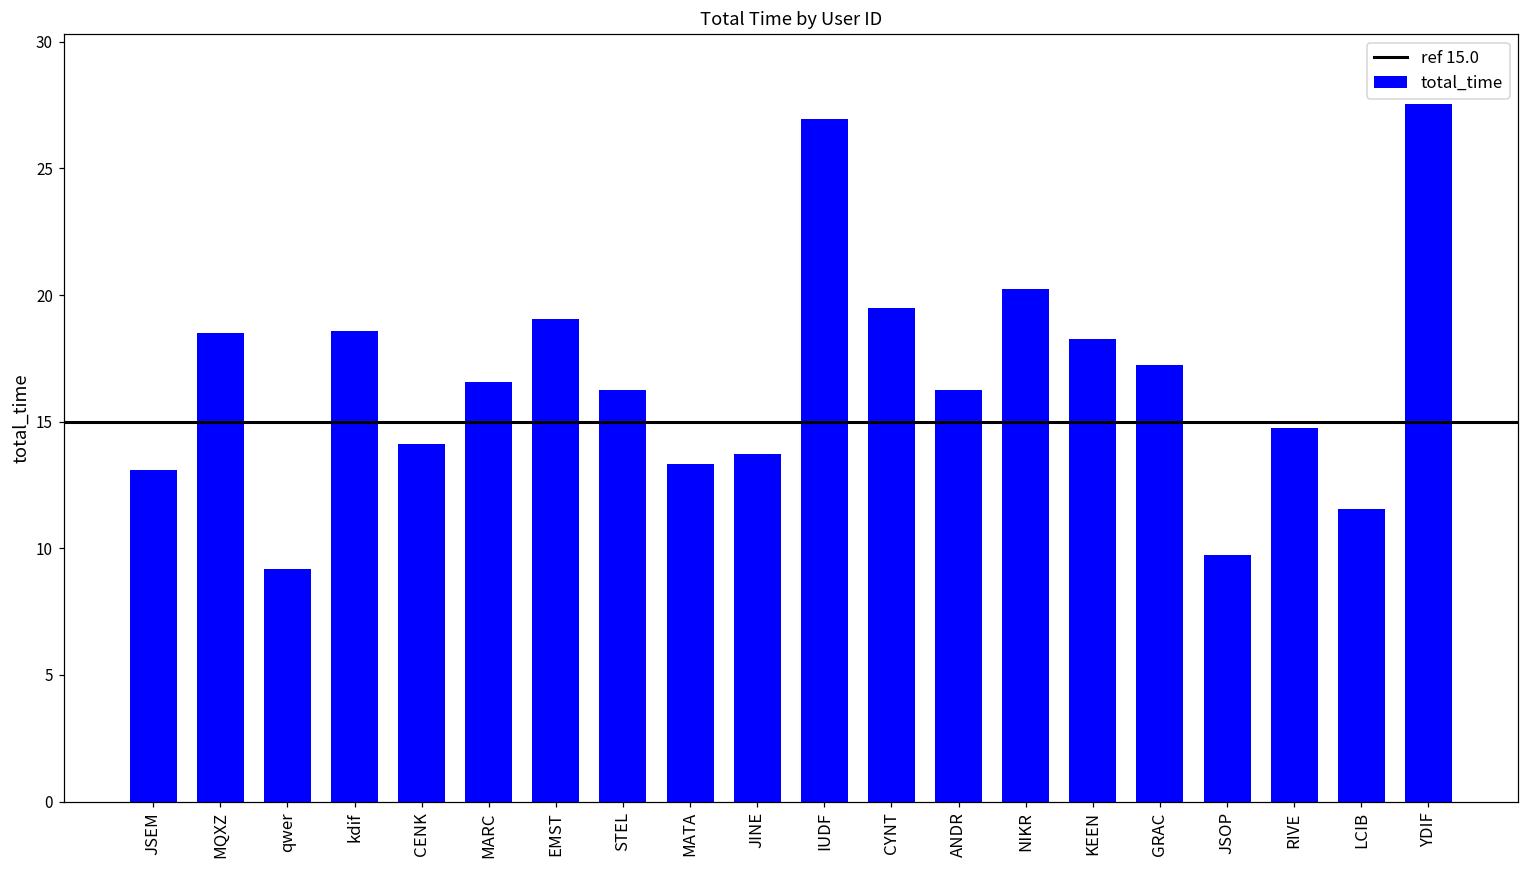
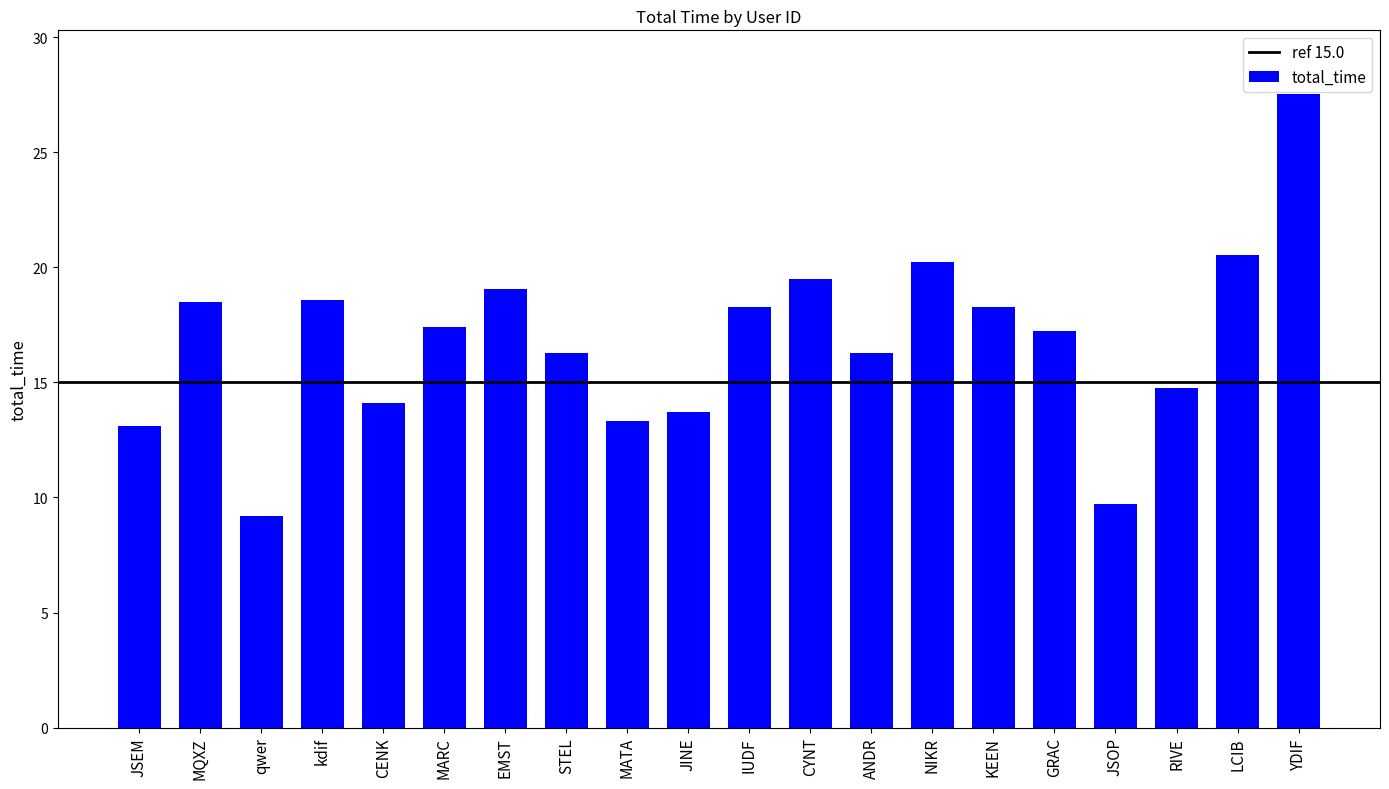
MARC: 16.6 -> 17.4
IUDF: 26.9 -> 18.3
LCIB: 11.5 -> 20.5
